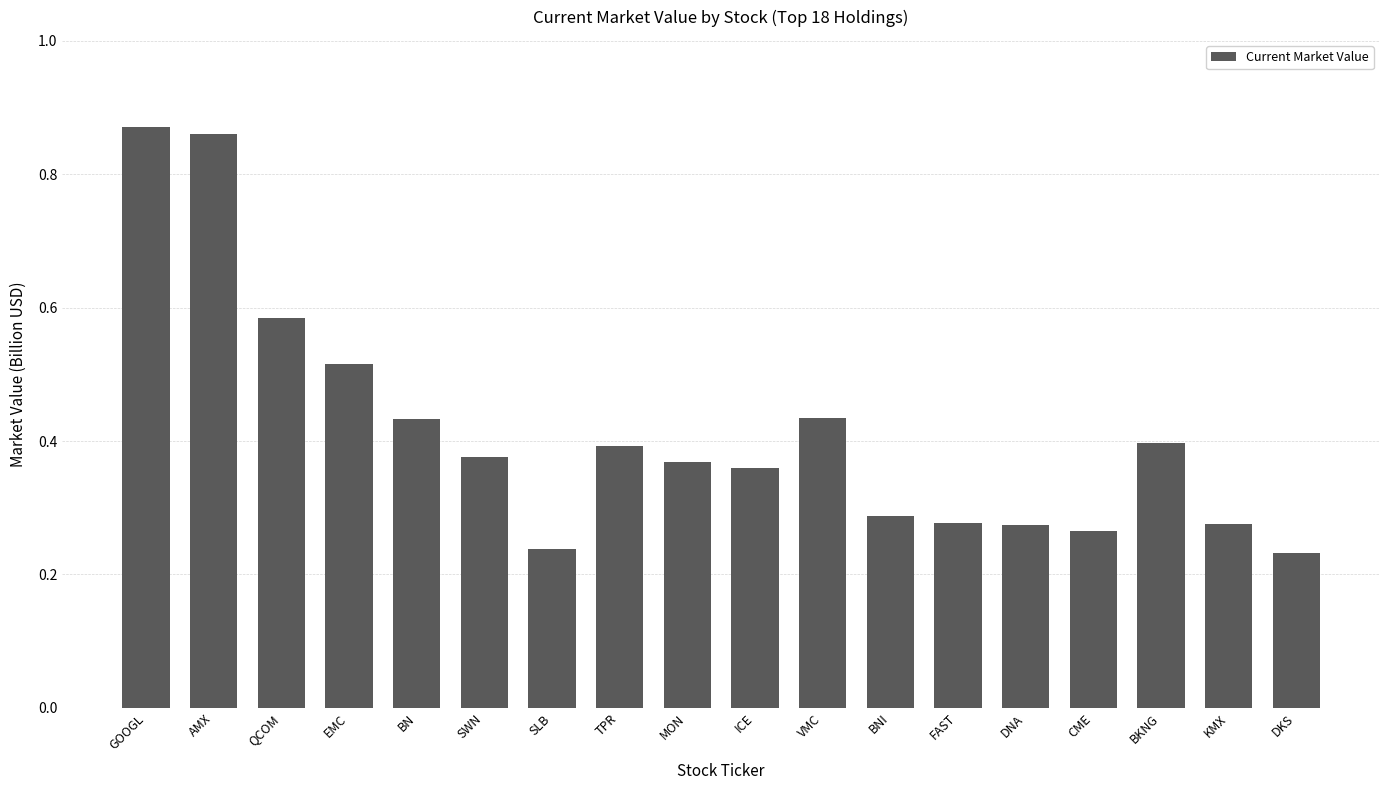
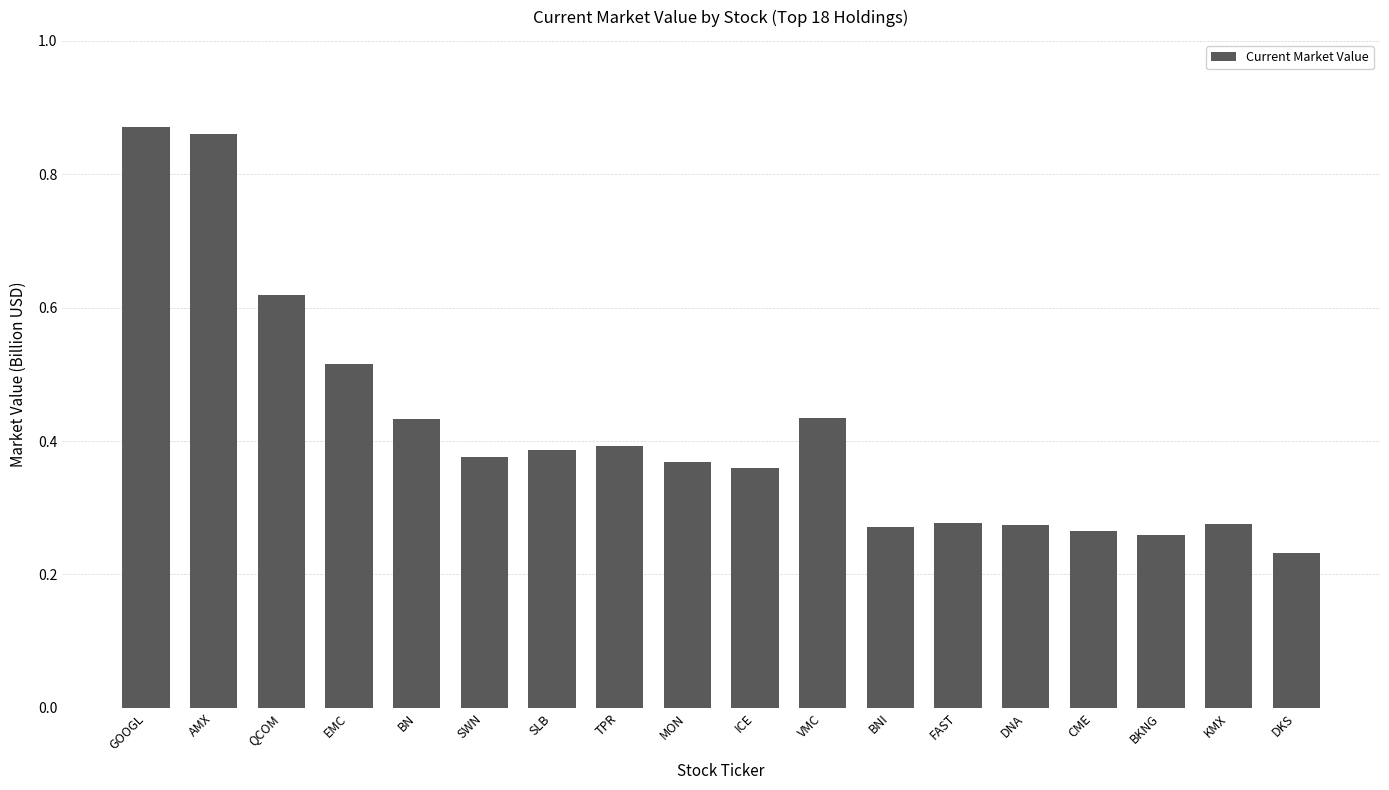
QCOM: 0.58 -> 0.62
SLB: 0.24 -> 0.39
BNI: 0.29 -> 0.27
BKNG: 0.40 -> 0.26
